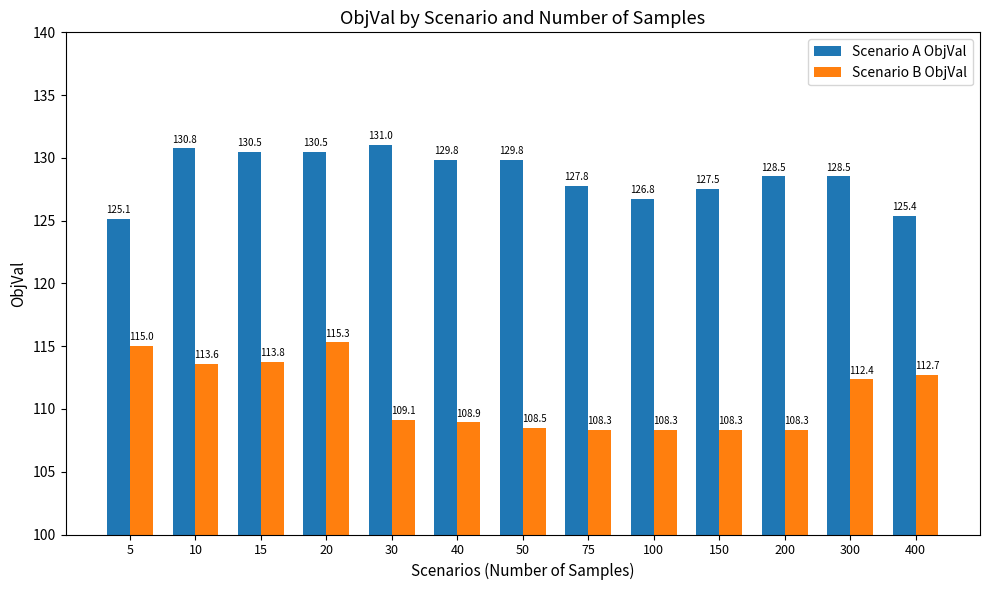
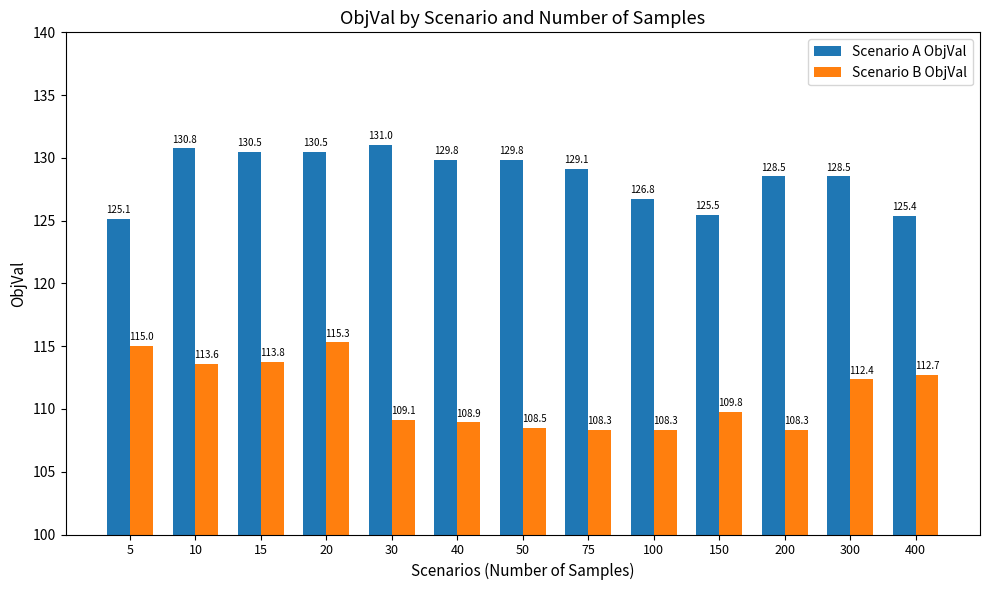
Scenario A ObjVal, 75: 127.8 -> 129.1
Scenario A ObjVal, 150: 127.5 -> 125.5
Scenario B ObjVal, 150: 108.3 -> 109.8
